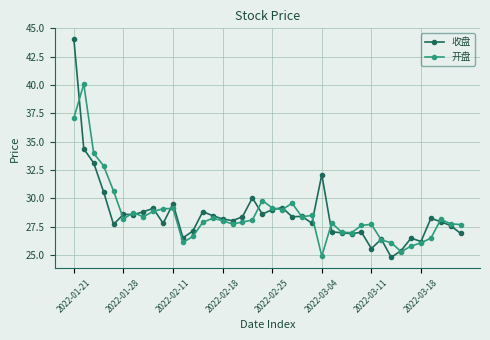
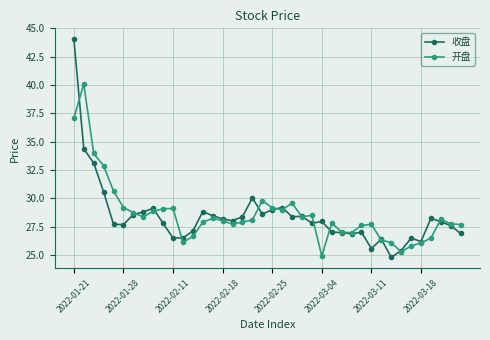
收盘, 2022-01-28: 28.6 -> 27.7
开盘, 2022-01-28: 28.2 -> 29.2
收盘, 2022-02-11: 29.5 -> 26.5
收盘, 2022-03-04: 32.1 -> 28.0
